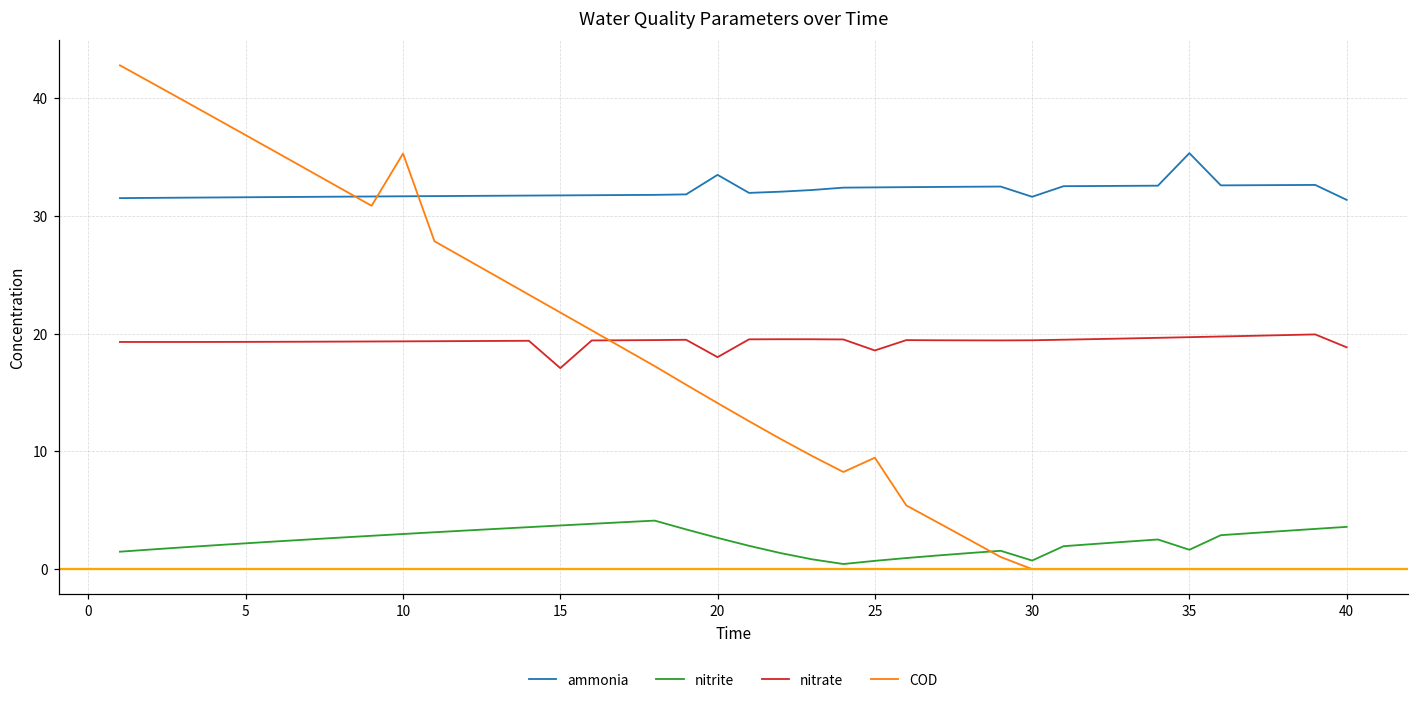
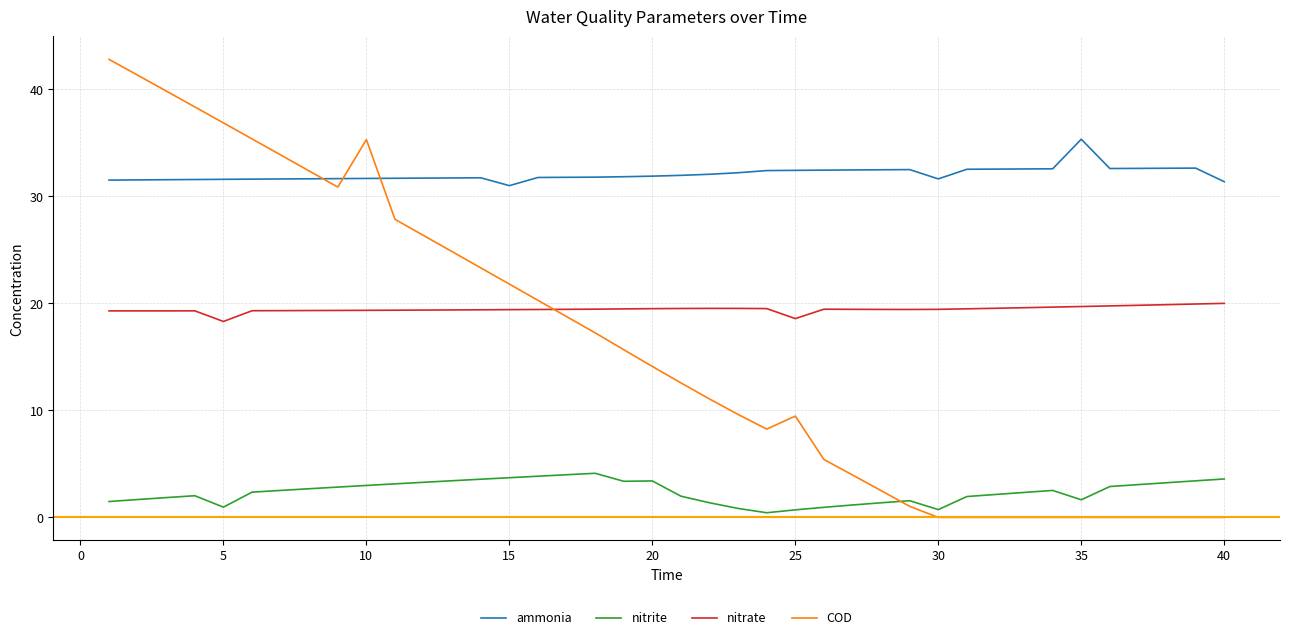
nitrite, 5: 2.2 -> 1.0
nitrate, 5: 19.3 -> 18.3
ammonia, 15: 31.7 -> 31.0
nitrate, 15: 17.1 -> 19.4
ammonia, 20: 33.5 -> 31.9
nitrite, 20: 2.7 -> 3.4
nitrate, 20: 18.0 -> 19.5
nitrate, 40: 18.8 -> 20.0
